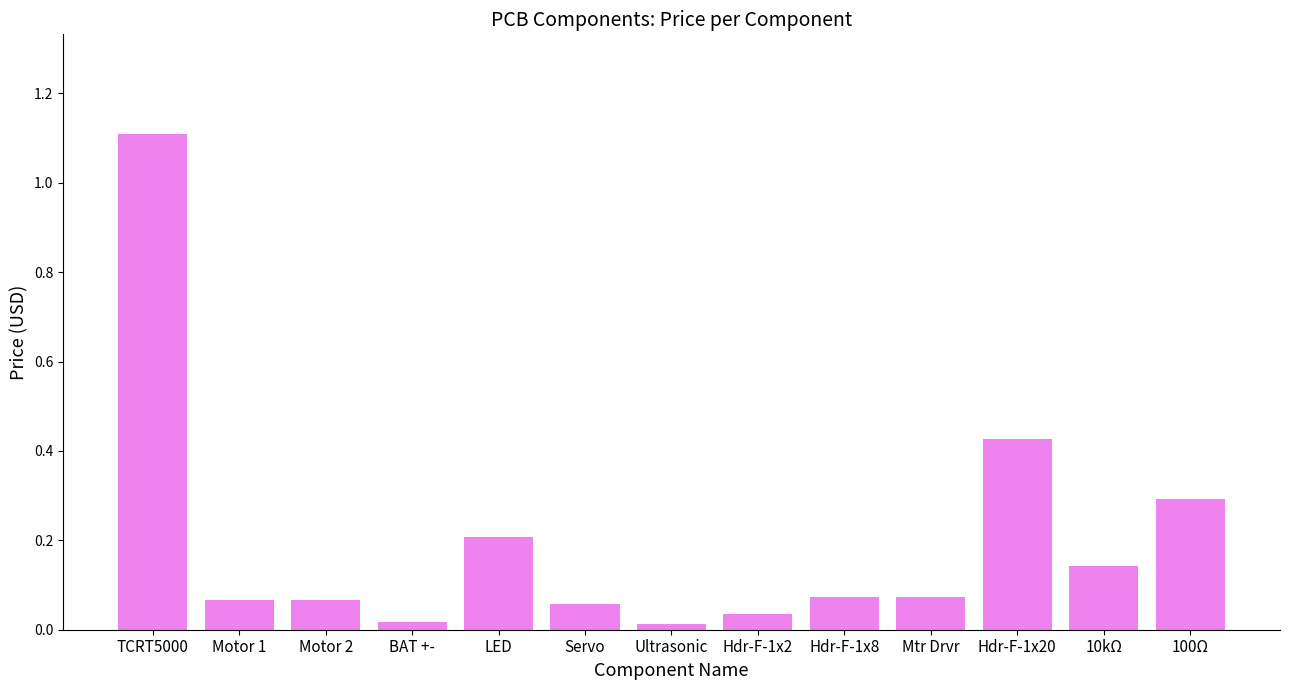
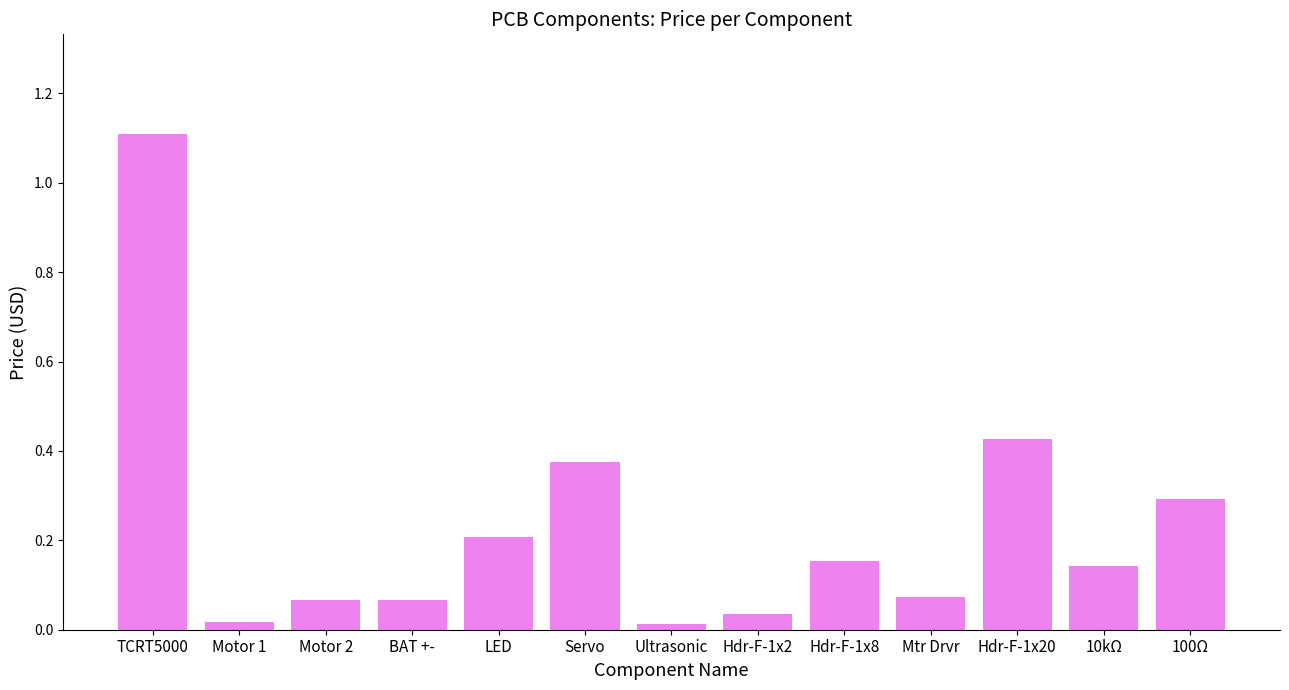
Motor 1: 0.07 -> 0.02
BAT +-: 0.02 -> 0.07
Servo: 0.06 -> 0.38
Hdr-F-1x8: 0.07 -> 0.15
